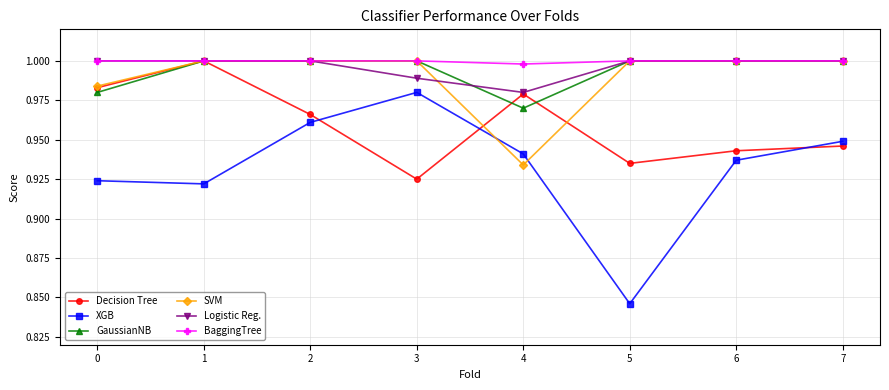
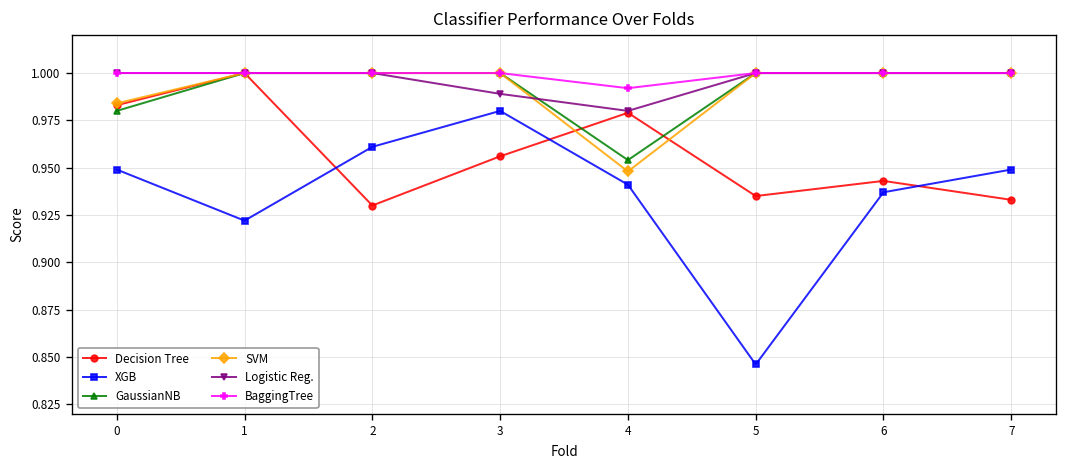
XGB, 0: 0.924 -> 0.949
Decision Tree, 2: 0.966 -> 0.930
Decision Tree, 3: 0.925 -> 0.956
GaussianNB, 4: 0.970 -> 0.954
SVM, 4: 0.934 -> 0.948
BaggingTree, 4: 0.998 -> 0.992
Decision Tree, 7: 0.946 -> 0.933
